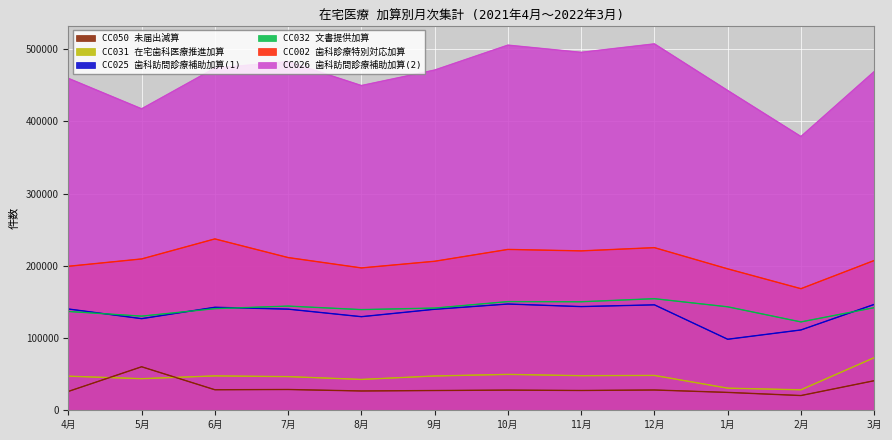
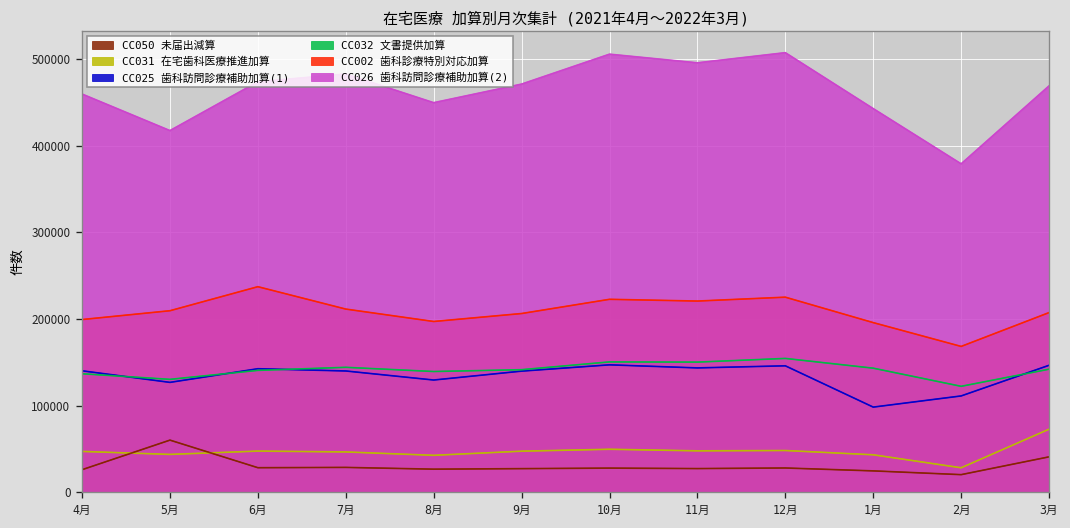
CC031 在宅歯科医療推進加算, 1月: 30000 -> 40000
